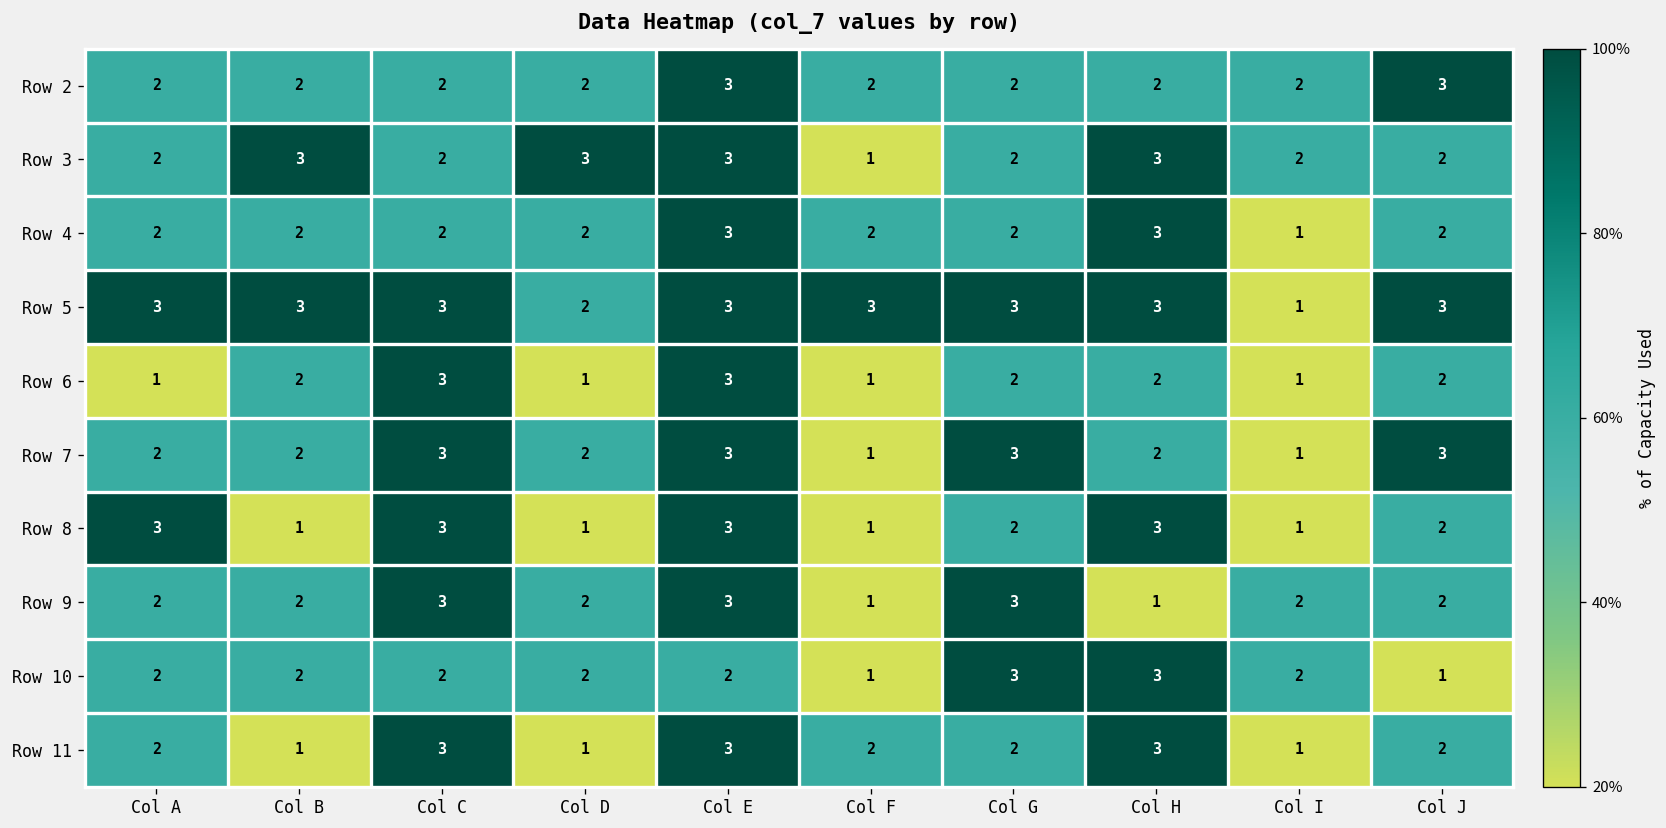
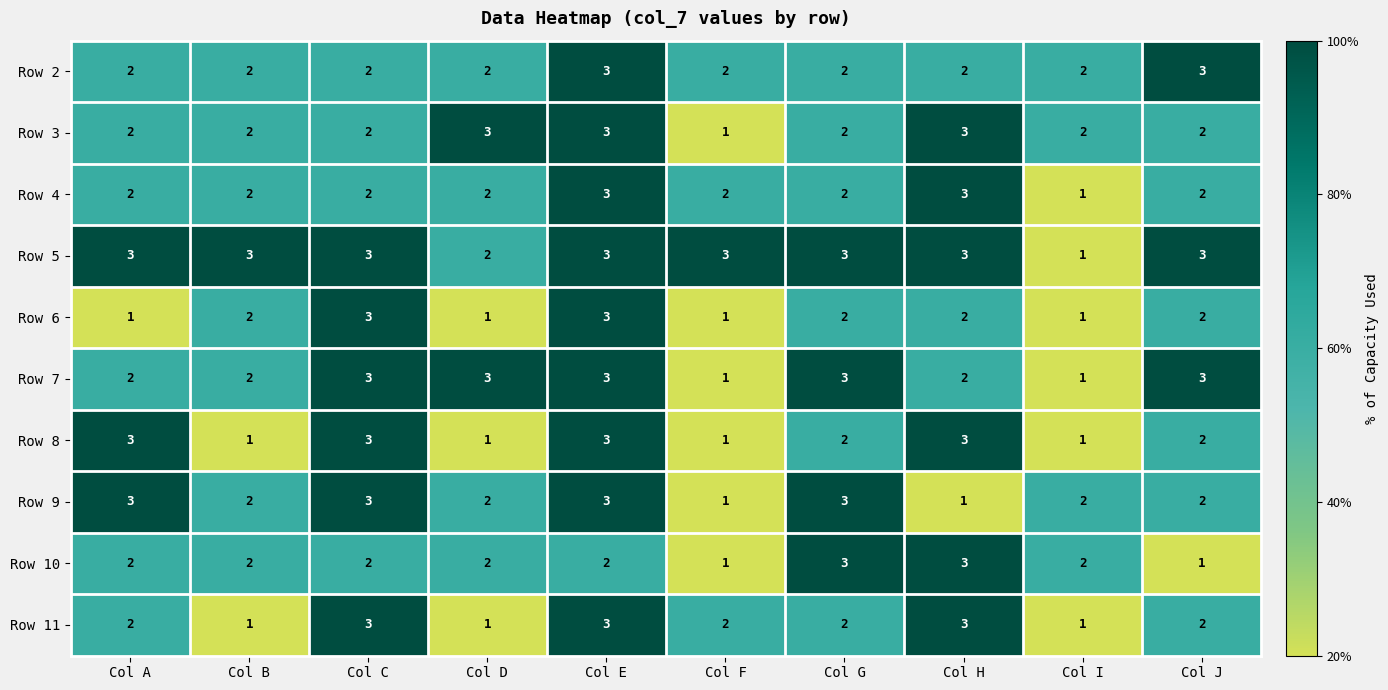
Row 3, Col B: 3 -> 2
Row 7, Col D: 2 -> 3
Row 9, Col A: 2 -> 3
